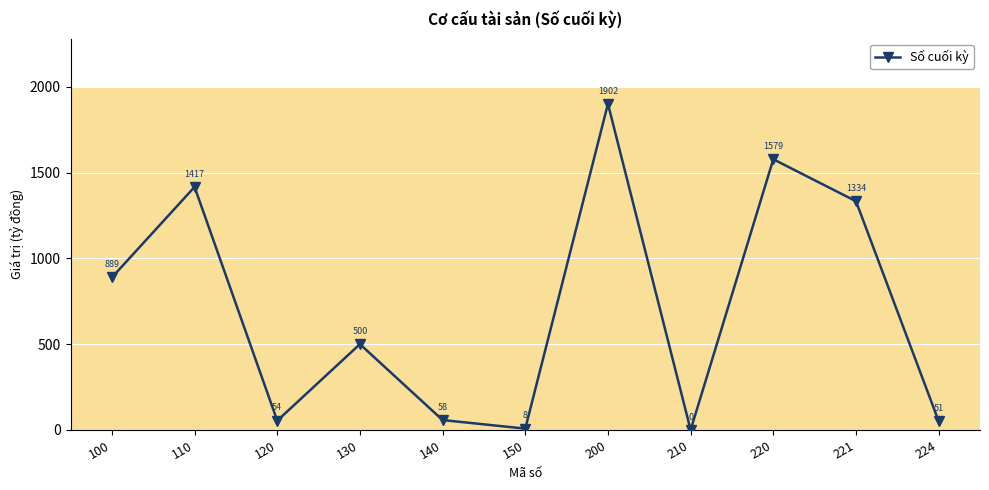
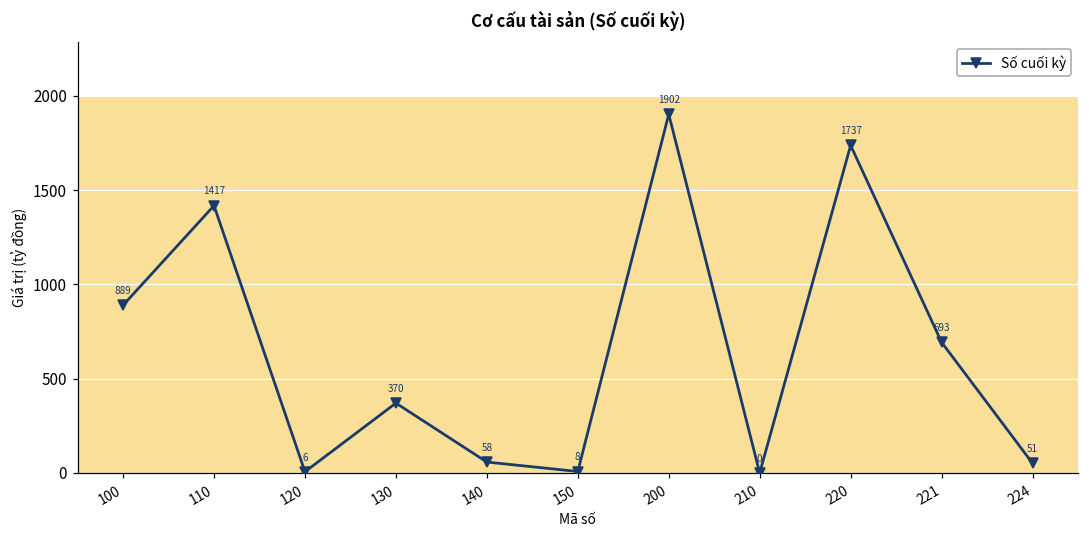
120: 54 -> 6
130: 500 -> 370
220: 1579 -> 1737
221: 1334 -> 693
